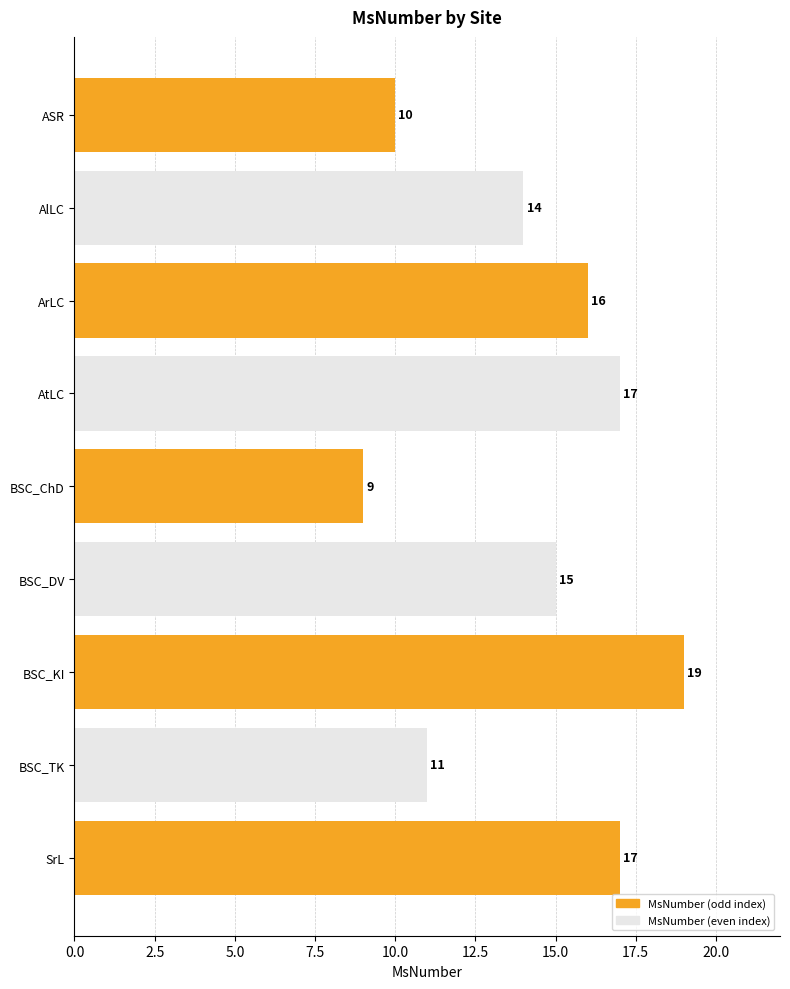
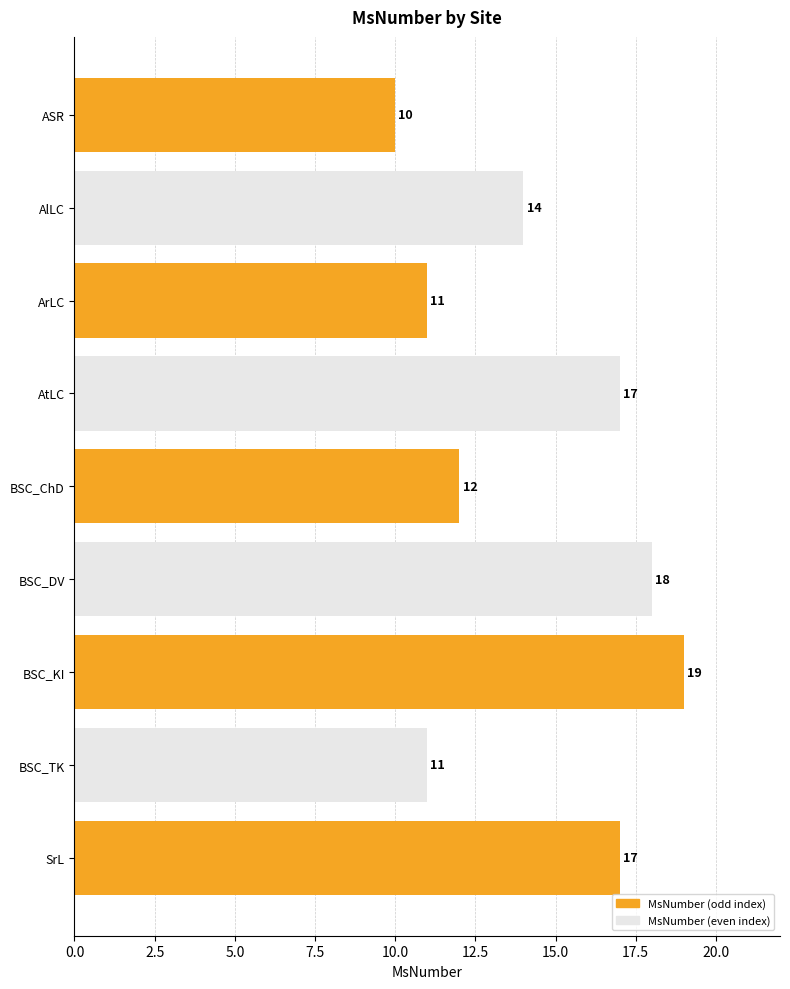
ArLC: 16 -> 11
BSC_ChD: 9 -> 12
BSC_DV: 15 -> 18
